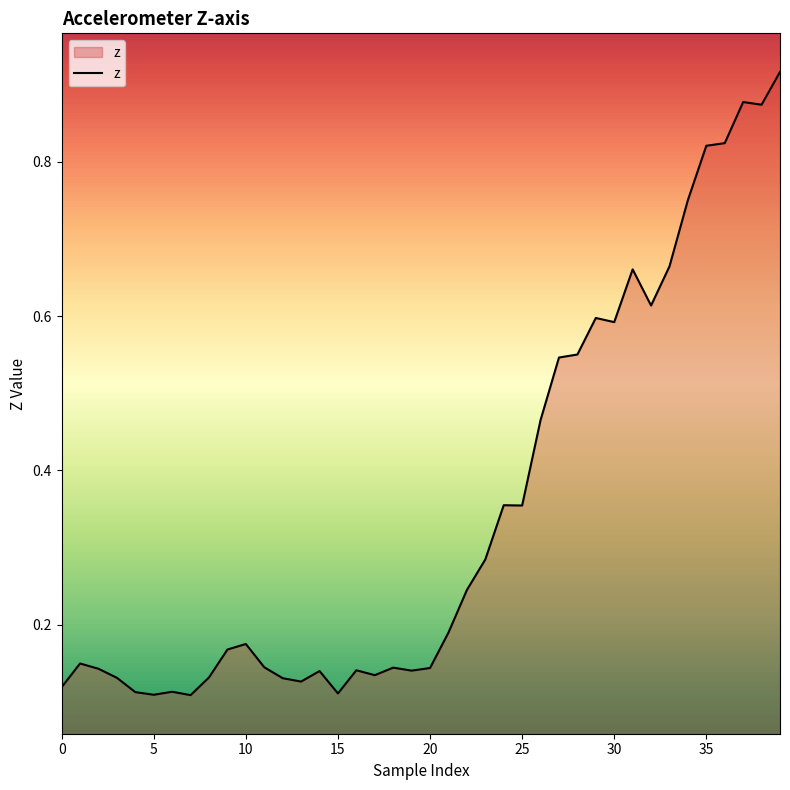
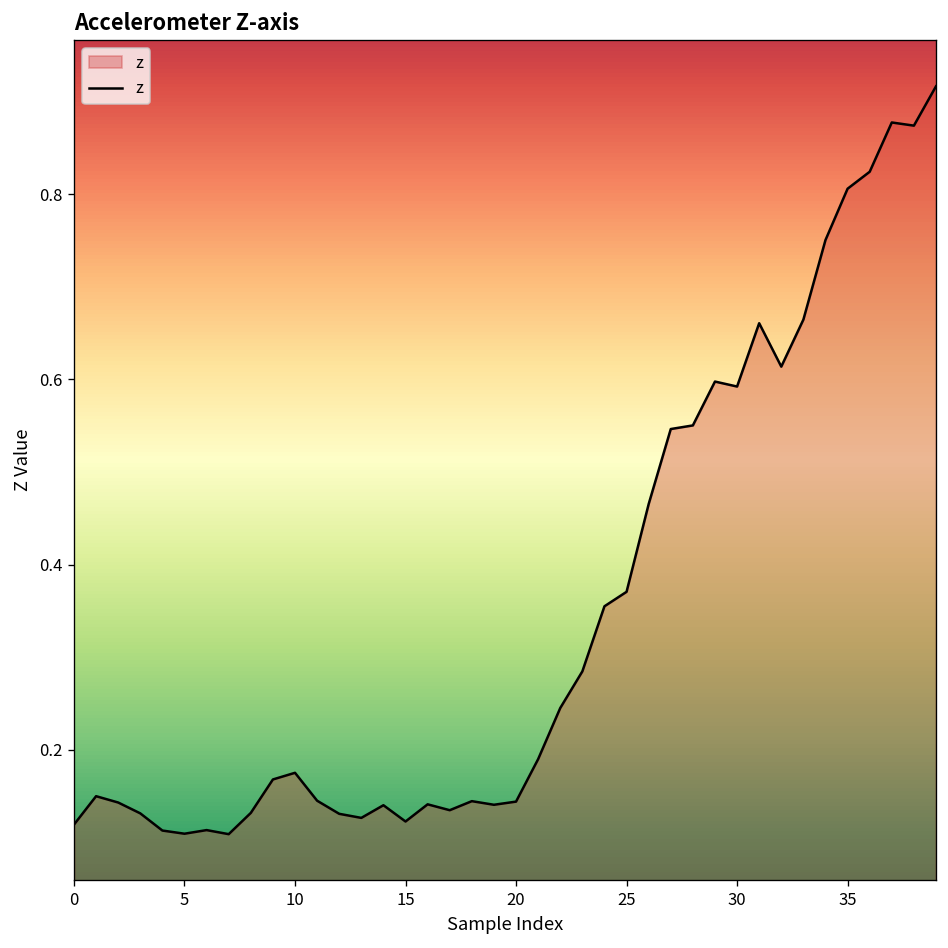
15: 0.11 -> 0.12
25: 0.35 -> 0.37
35: 0.82 -> 0.81
